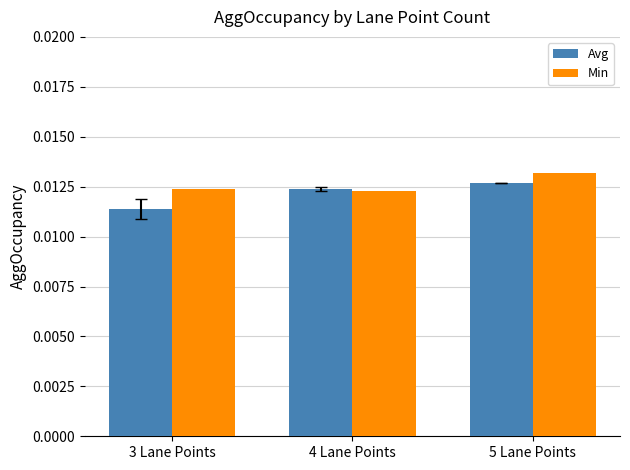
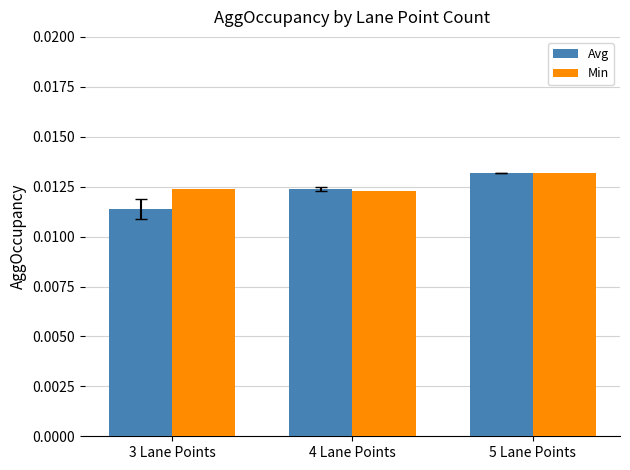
Avg, 5 Lane Points: 0.0127 -> 0.0132
